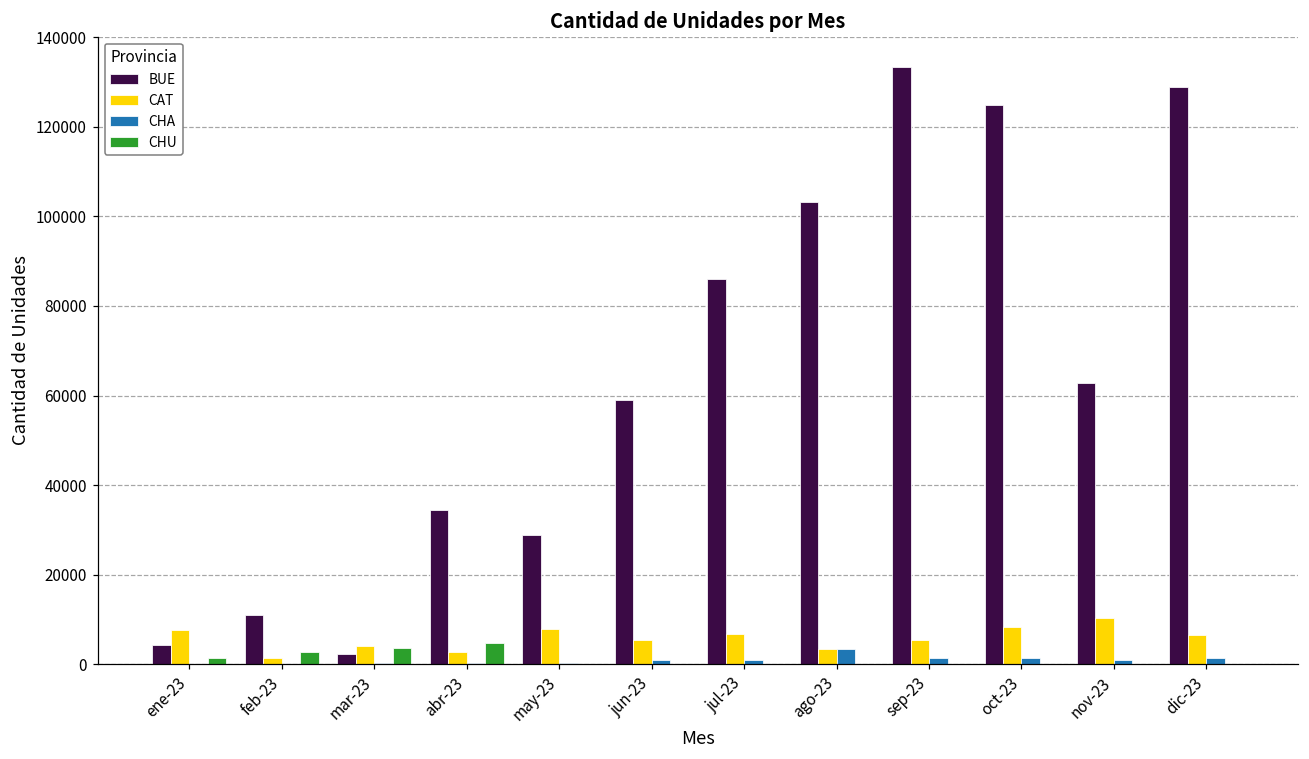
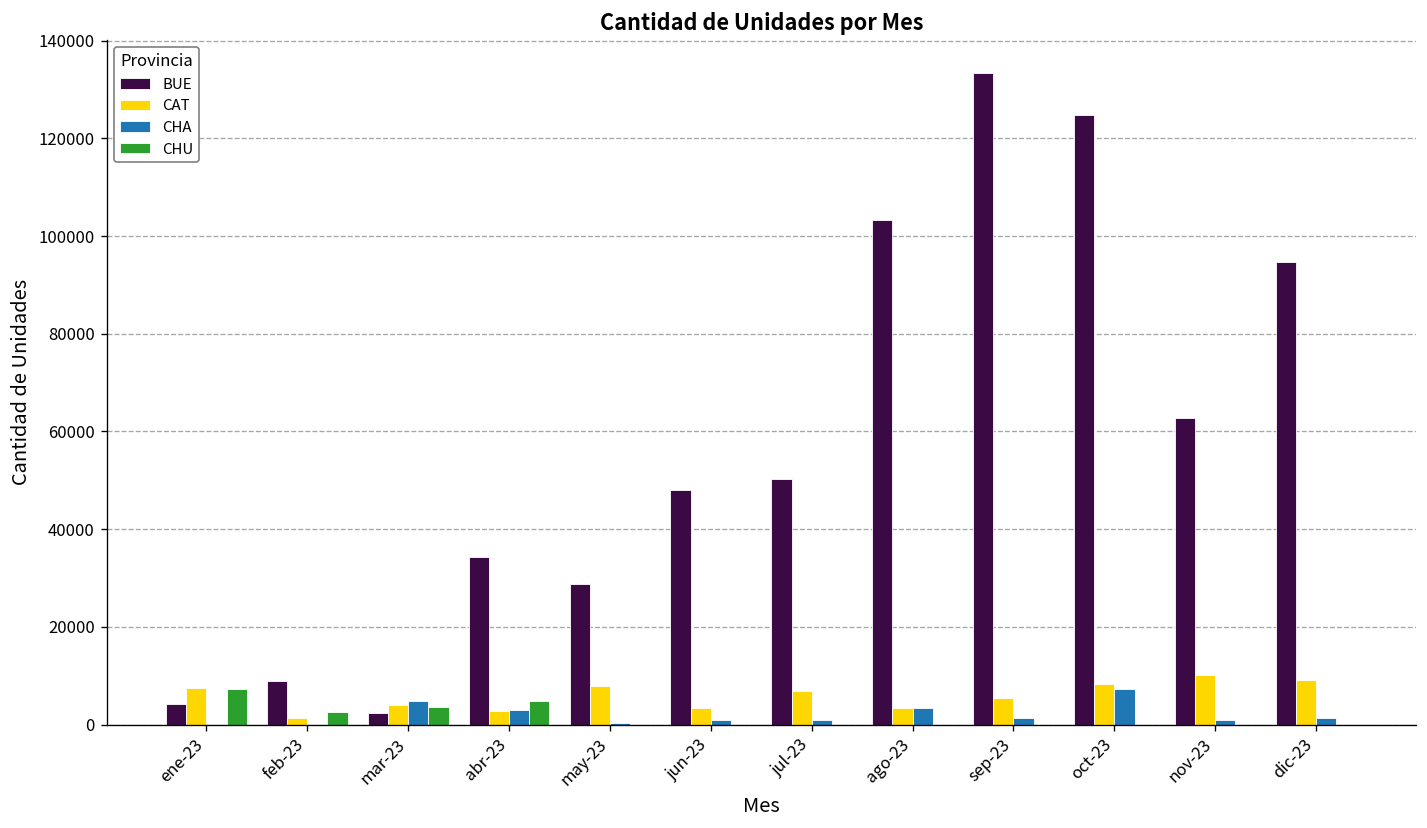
CHU, ene-23: 1000 -> 7000
BUE, feb-23: 11000 -> 9000
CHA, mar-23: 0 -> 5000
CHA, abr-23: 0 -> 3000
BUE, jun-23: 59000 -> 48000
CAT, jun-23: 5000 -> 3000
BUE, jul-23: 86000 -> 50000
CHA, oct-23: 1000 -> 7000
BUE, dic-23: 129000 -> 95000
CAT, dic-23: 6000 -> 9000
